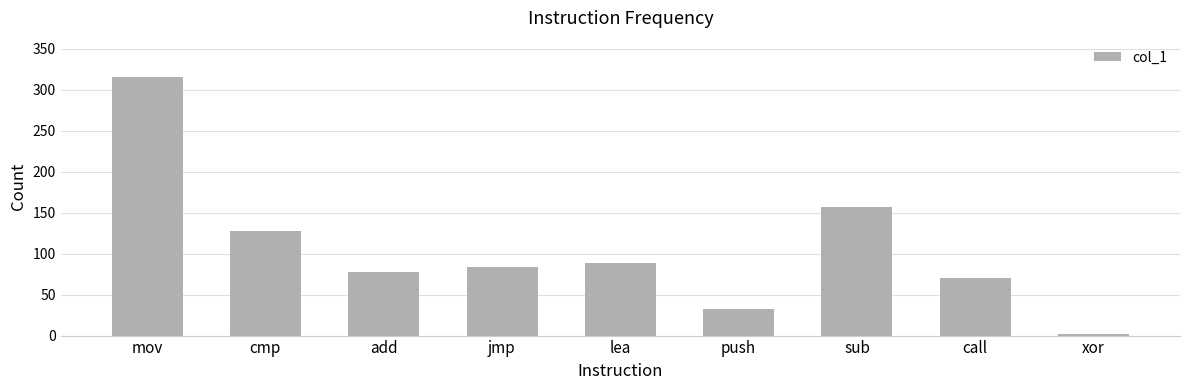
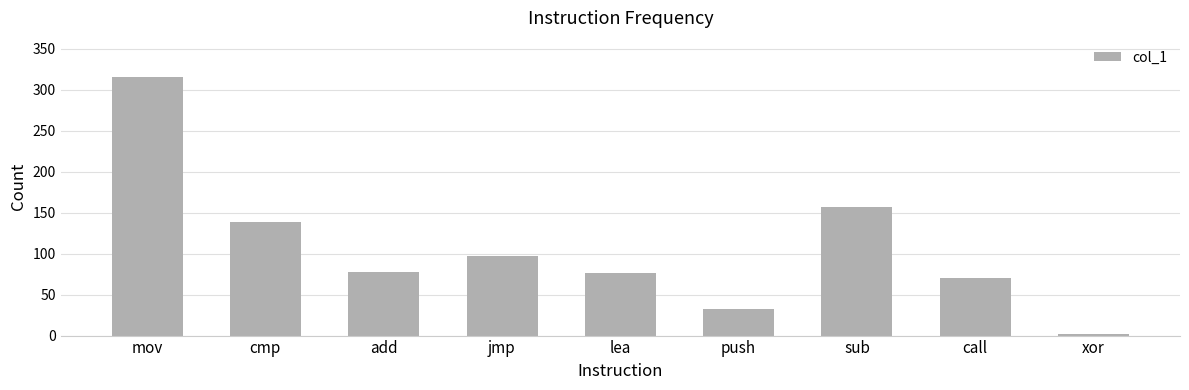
cmp: 130 -> 140
jmp: 80 -> 100
lea: 90 -> 80
